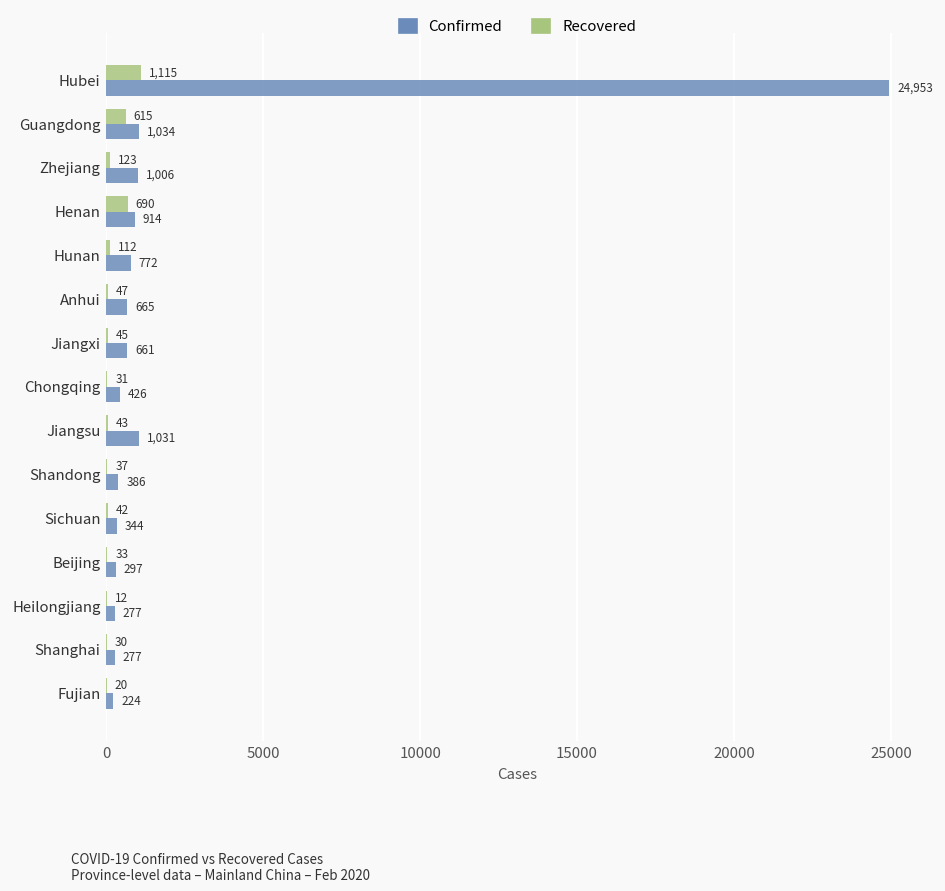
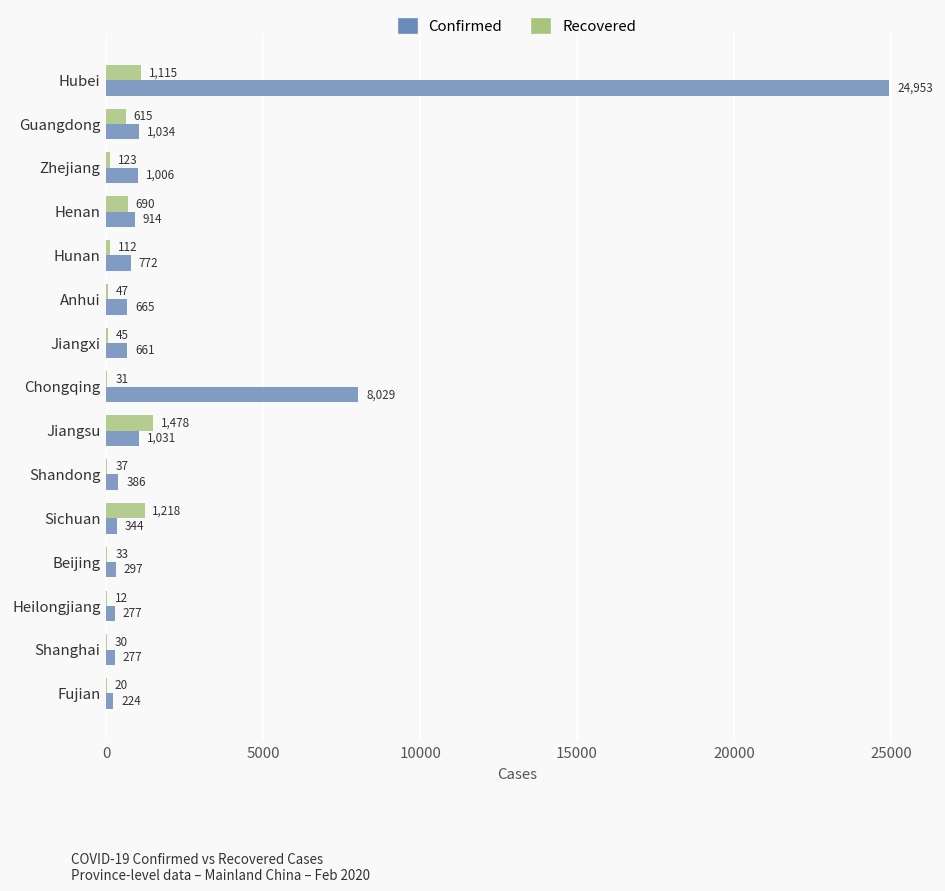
Confirmed, Chongqing: 426 -> 8,029
Recovered, Jiangsu: 43 -> 1,478
Recovered, Sichuan: 42 -> 1,218
